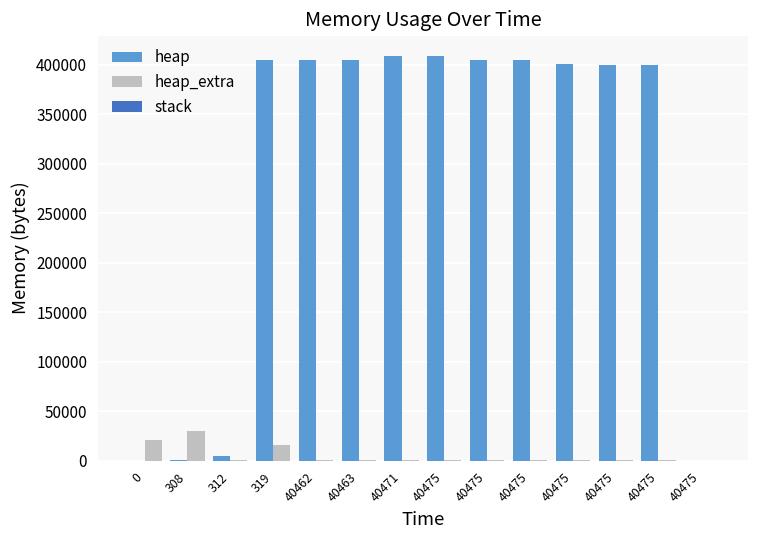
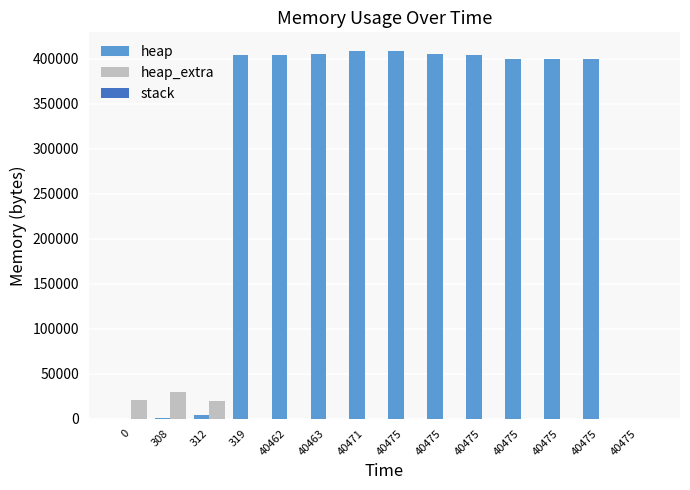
heap_extra, 312: 0 -> 20000
heap_extra, 319: 20000 -> 0
